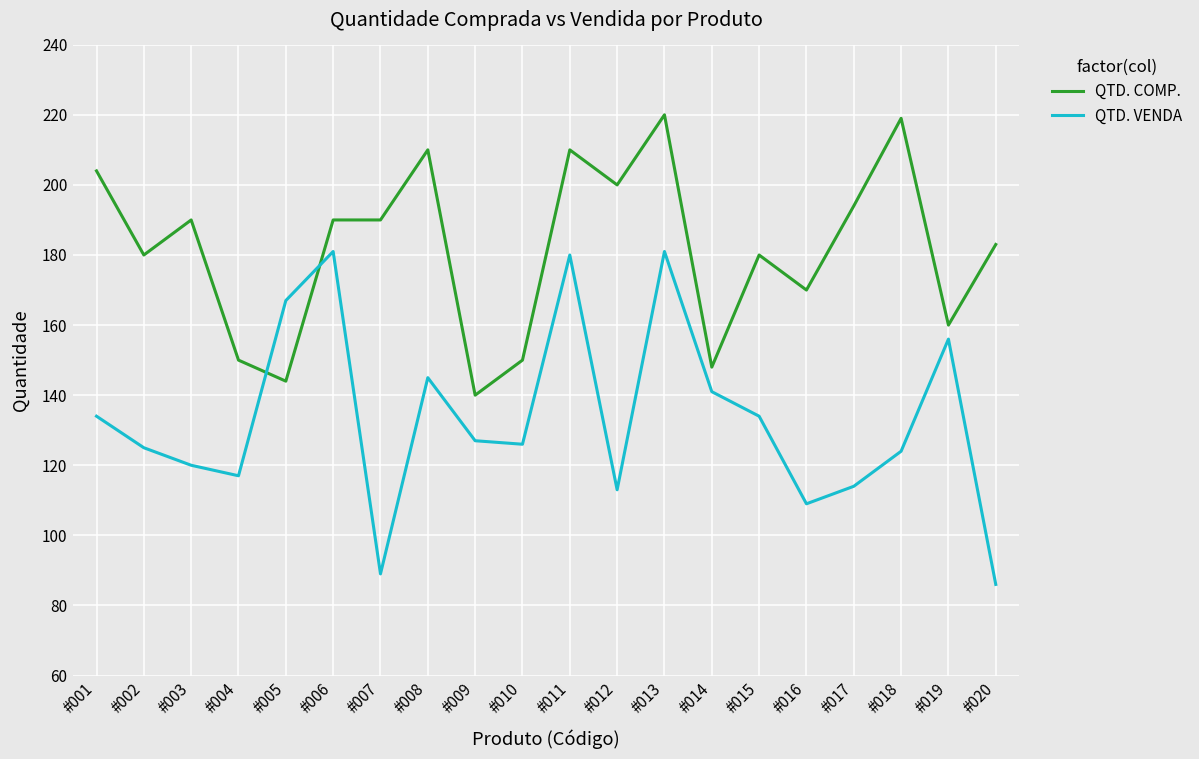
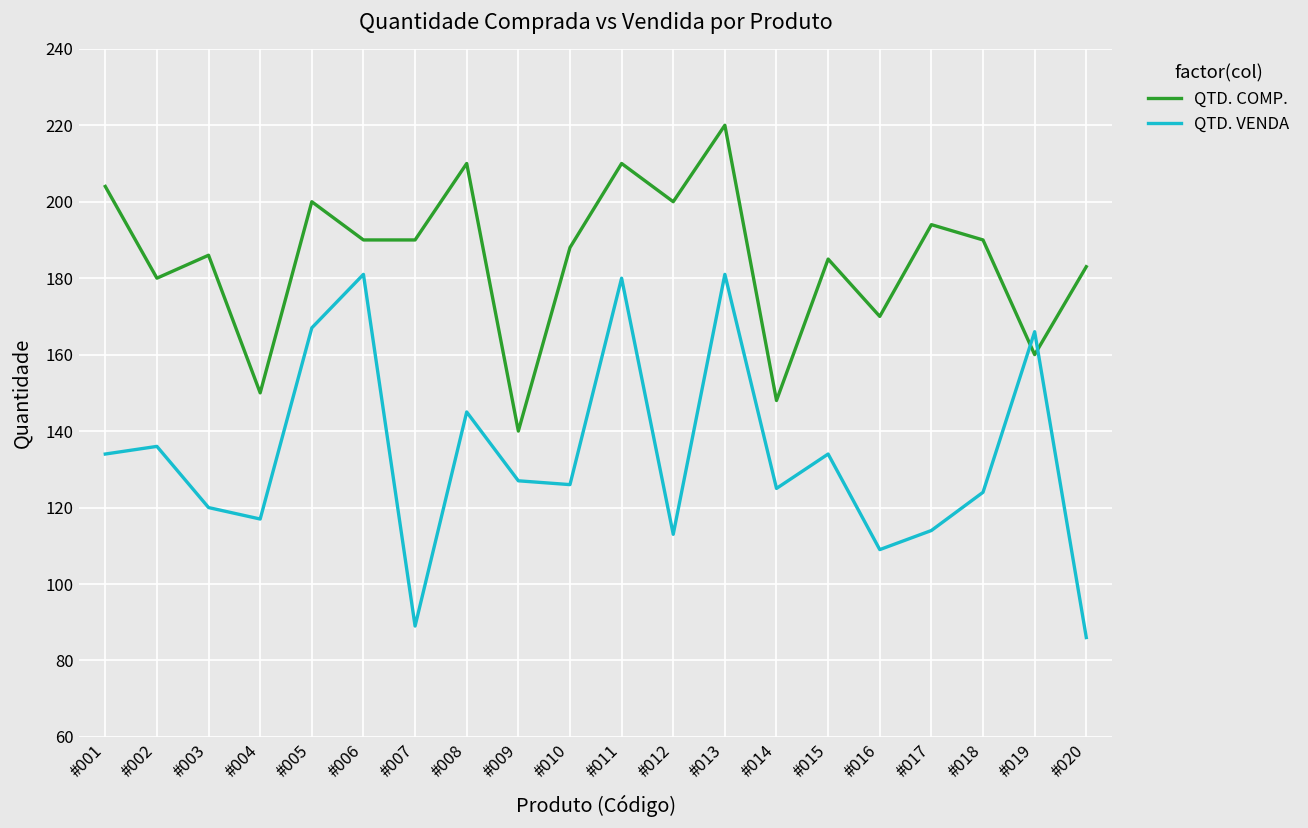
QTD. VENDA, #002: 125 -> 136
QTD. COMP., #003: 190 -> 186
QTD. COMP., #005: 144 -> 200
QTD. COMP., #010: 150 -> 188
QTD. VENDA, #014: 141 -> 125
QTD. COMP., #015: 180 -> 185
QTD. COMP., #018: 219 -> 190
QTD. VENDA, #019: 156 -> 166
